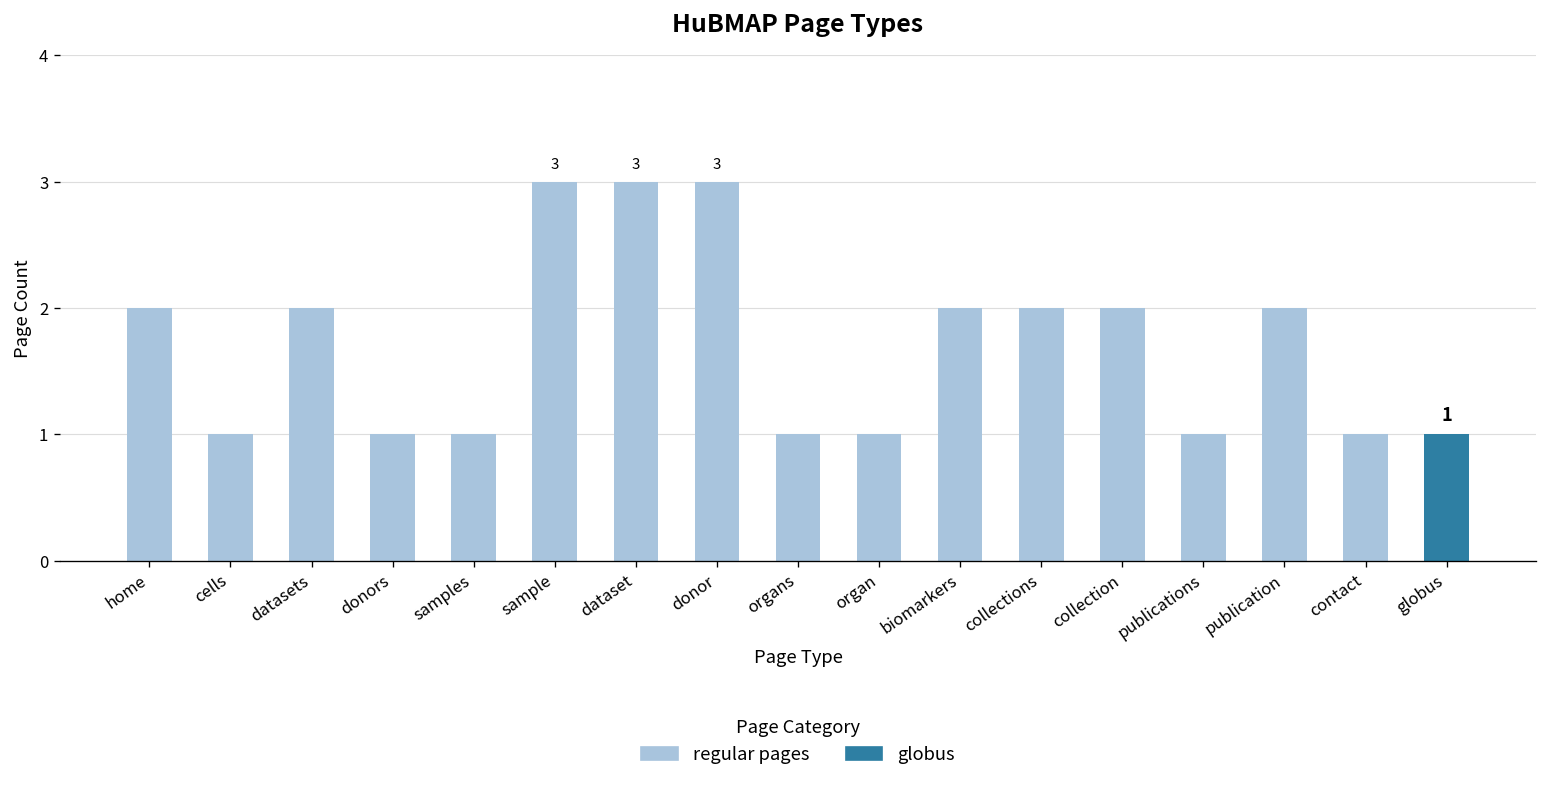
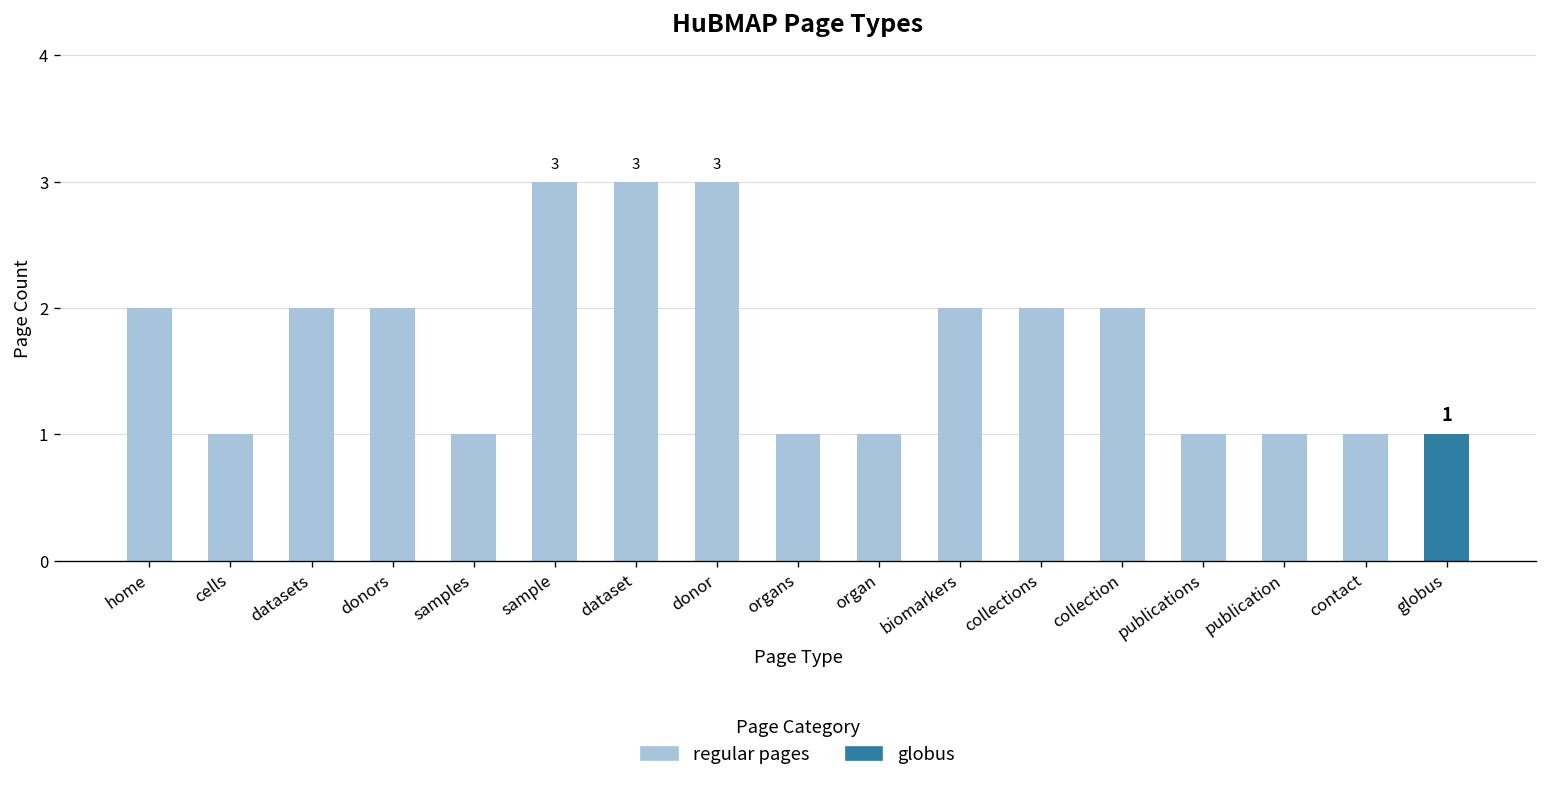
donors: 1 -> 2
publication: 2 -> 1
